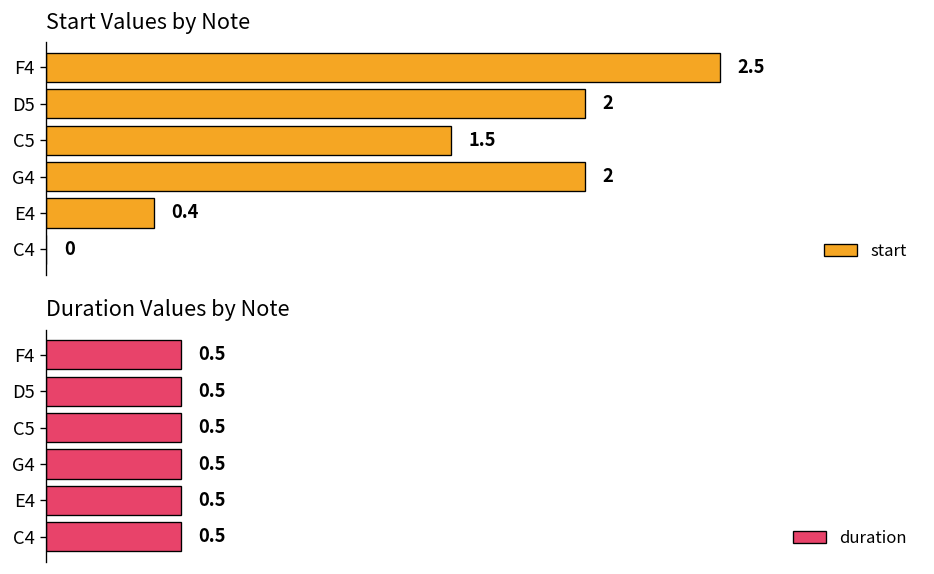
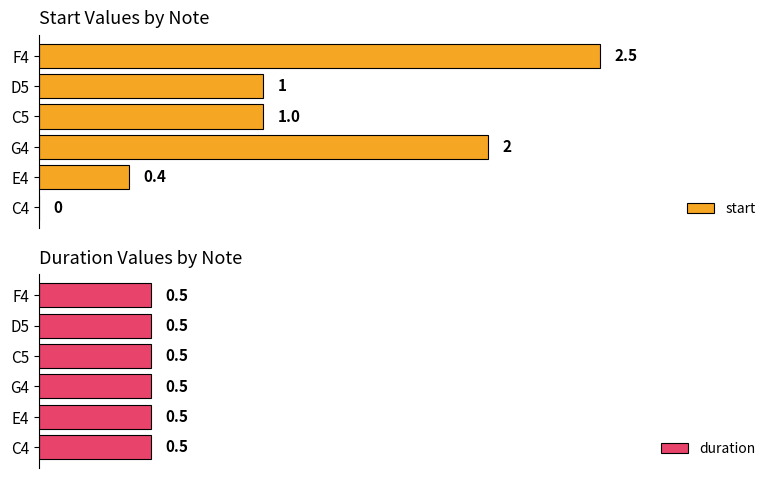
Start Values by Note, D5: 2 -> 1
Start Values by Note, C5: 1.5 -> 1.0
